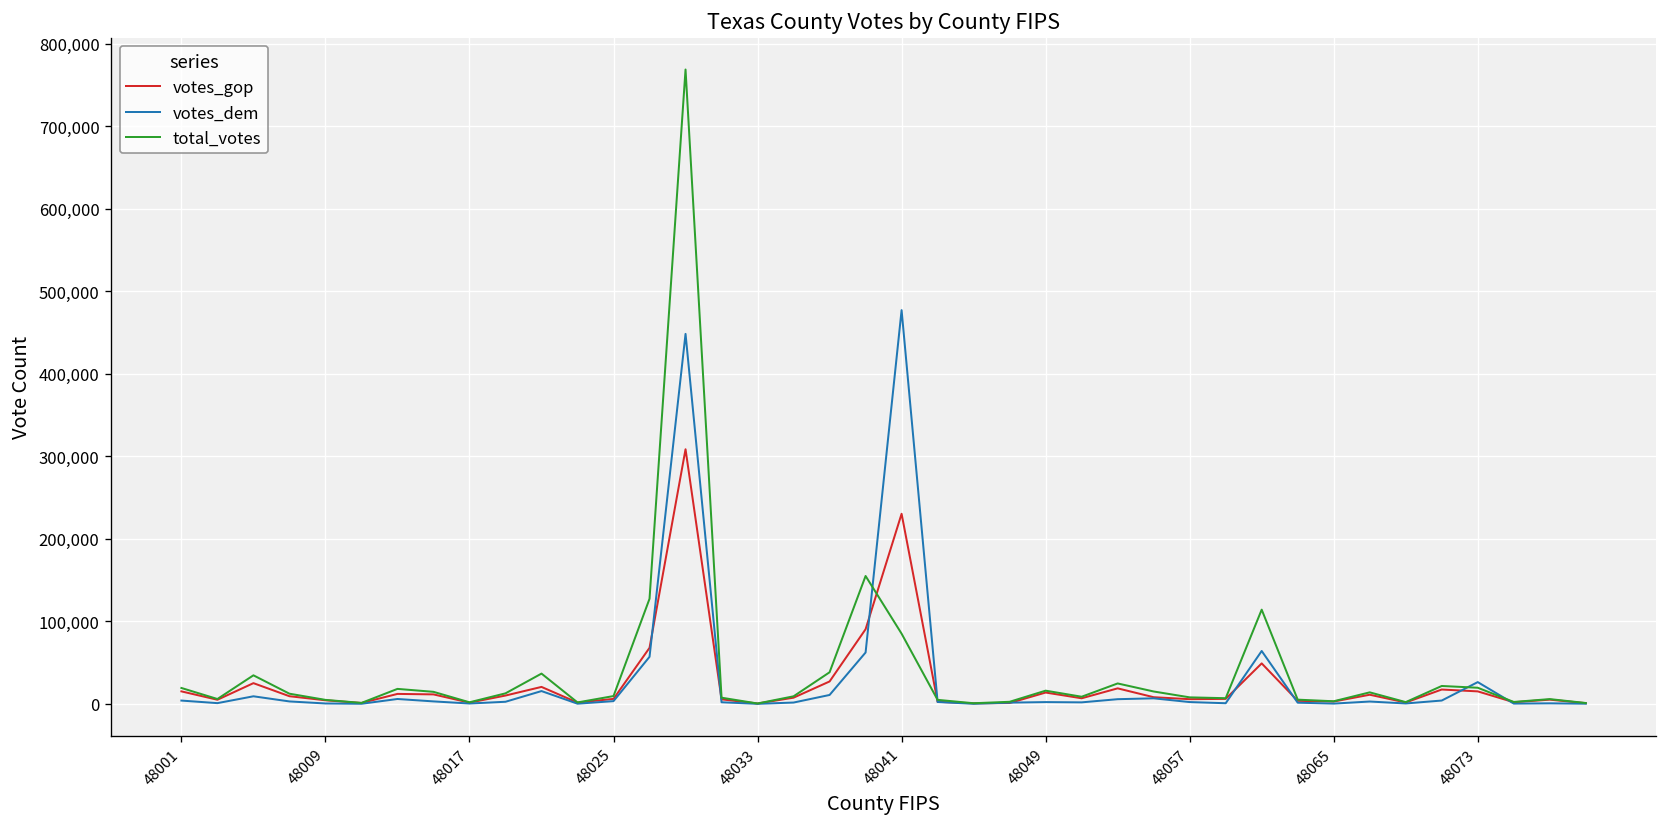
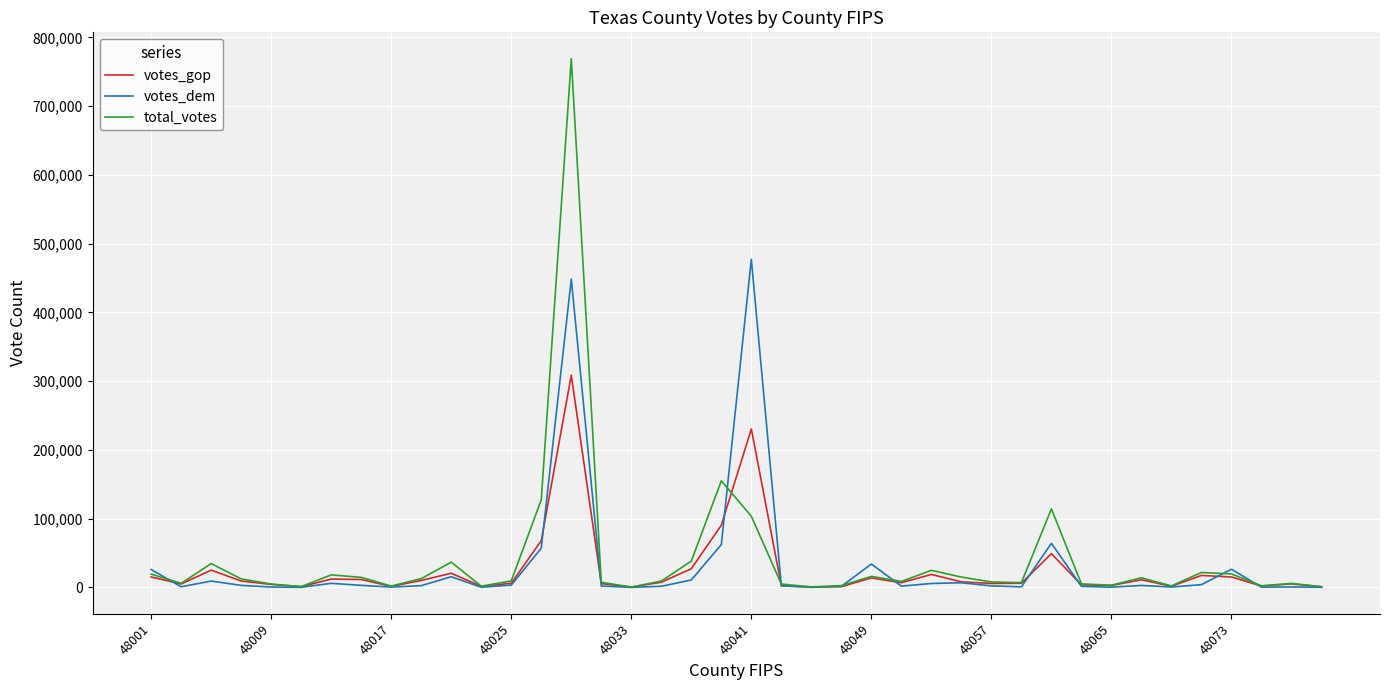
votes_dem, 48001: 0 -> 30,000
total_votes, 48041: 90,000 -> 100,000
votes_dem, 48049: 0 -> 30,000
